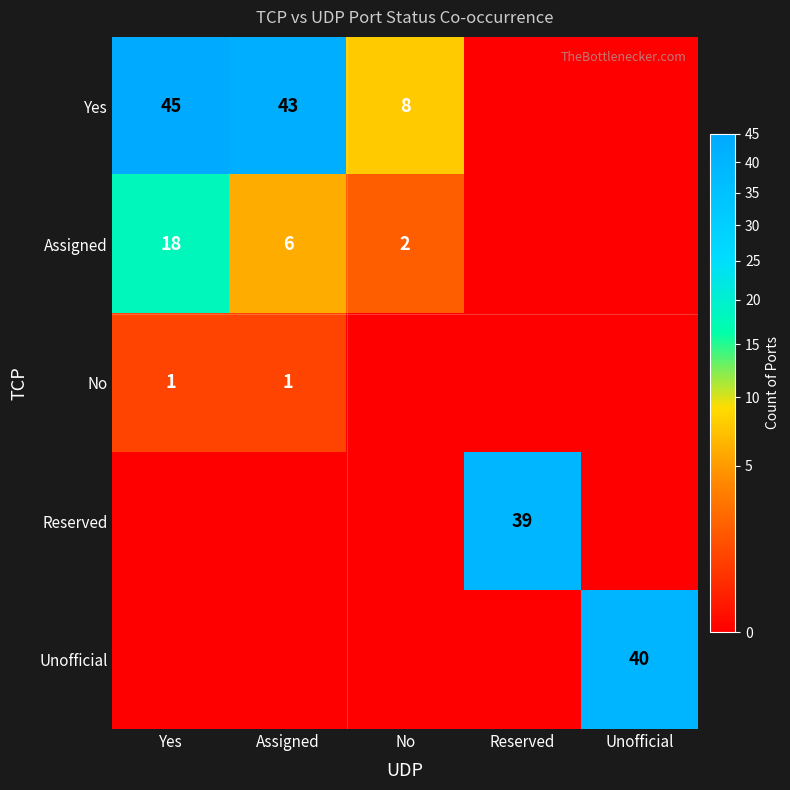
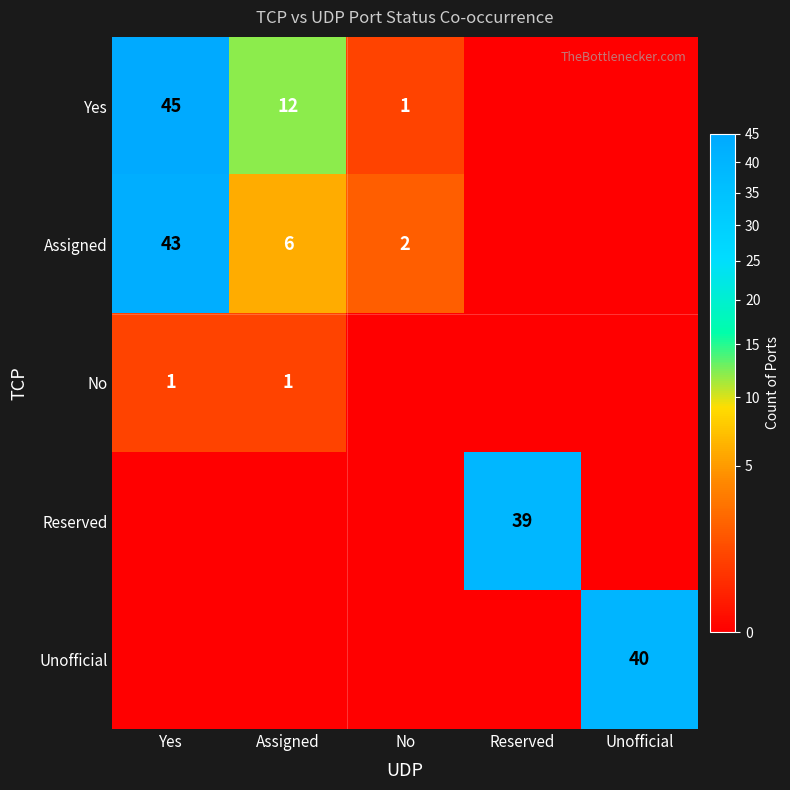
Yes, Assigned: 43 -> 12
Yes, No: 8 -> 1
Assigned, Yes: 18 -> 43
